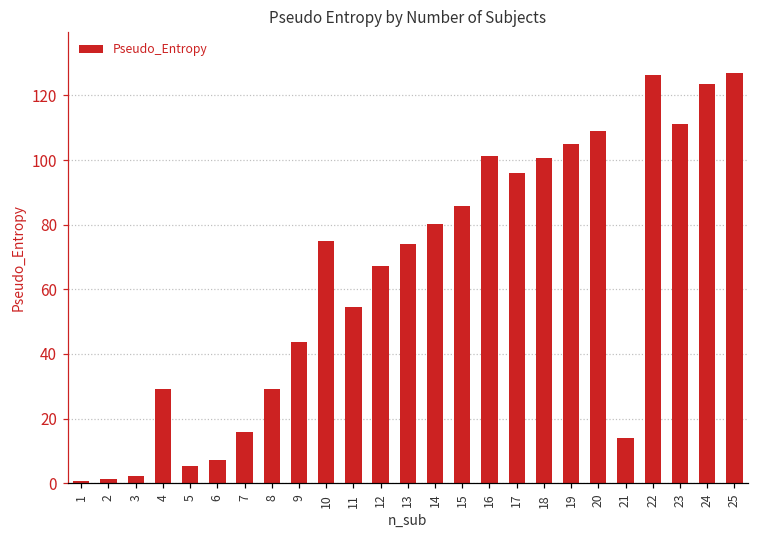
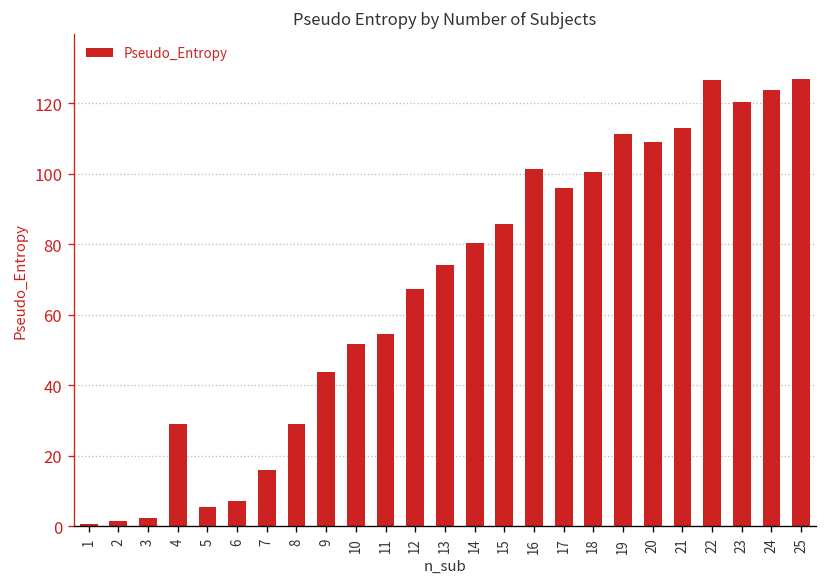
10: 75 -> 52
19: 105 -> 111
21: 14 -> 113
23: 111 -> 120
